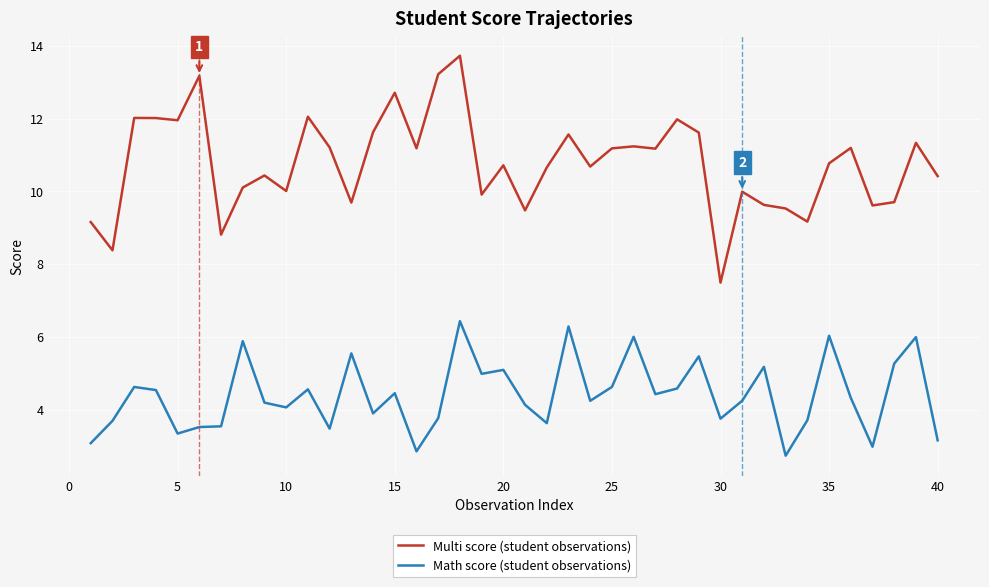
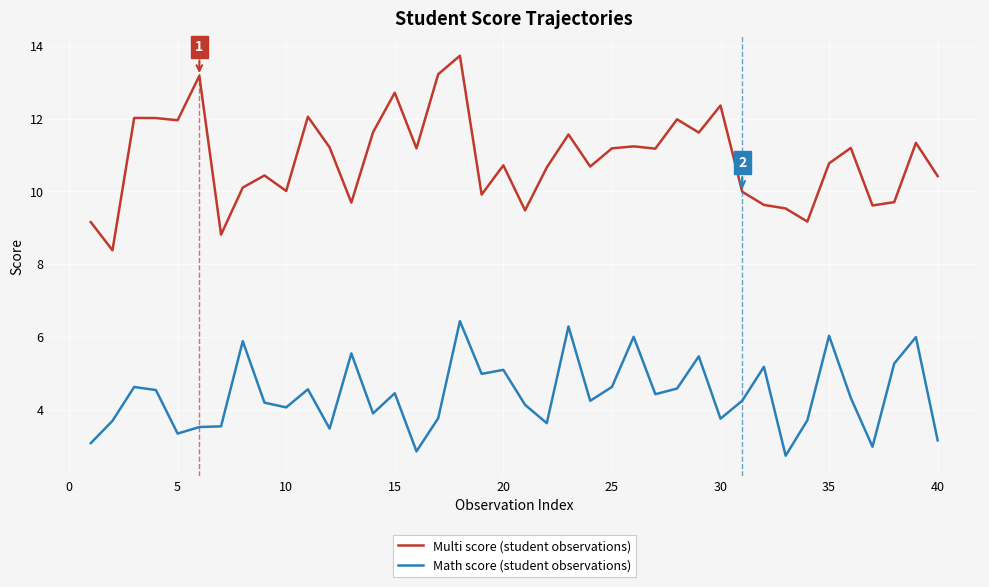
Multi score (student observations), 30: 7.5 -> 12.4
